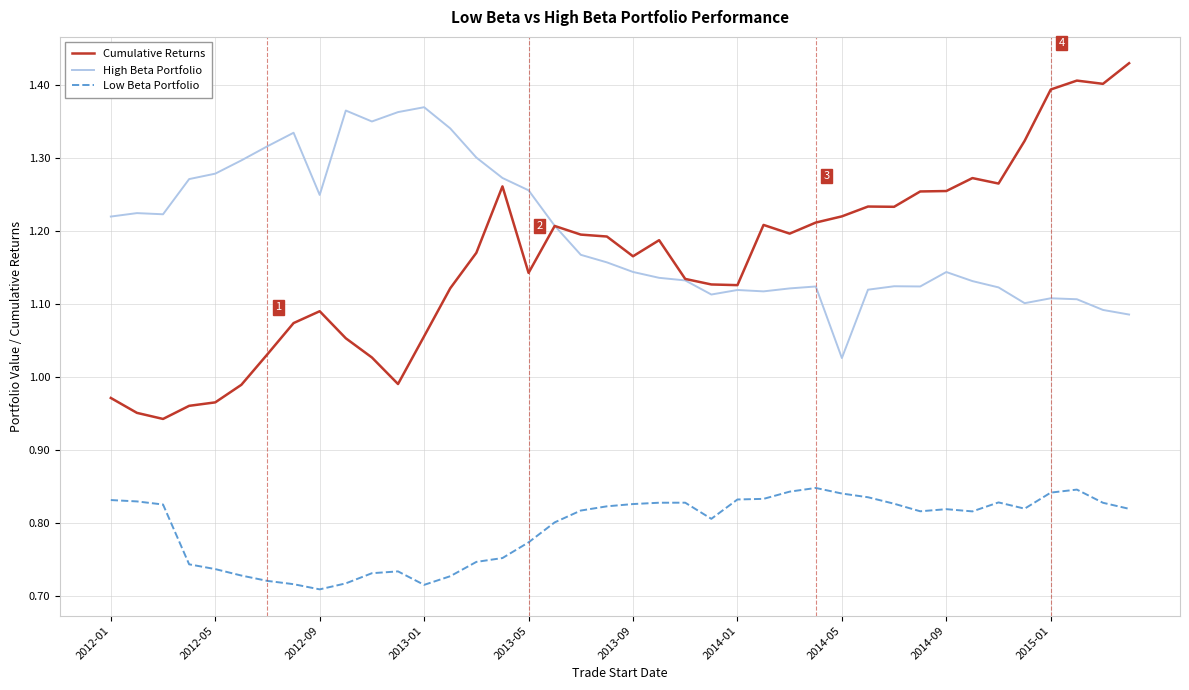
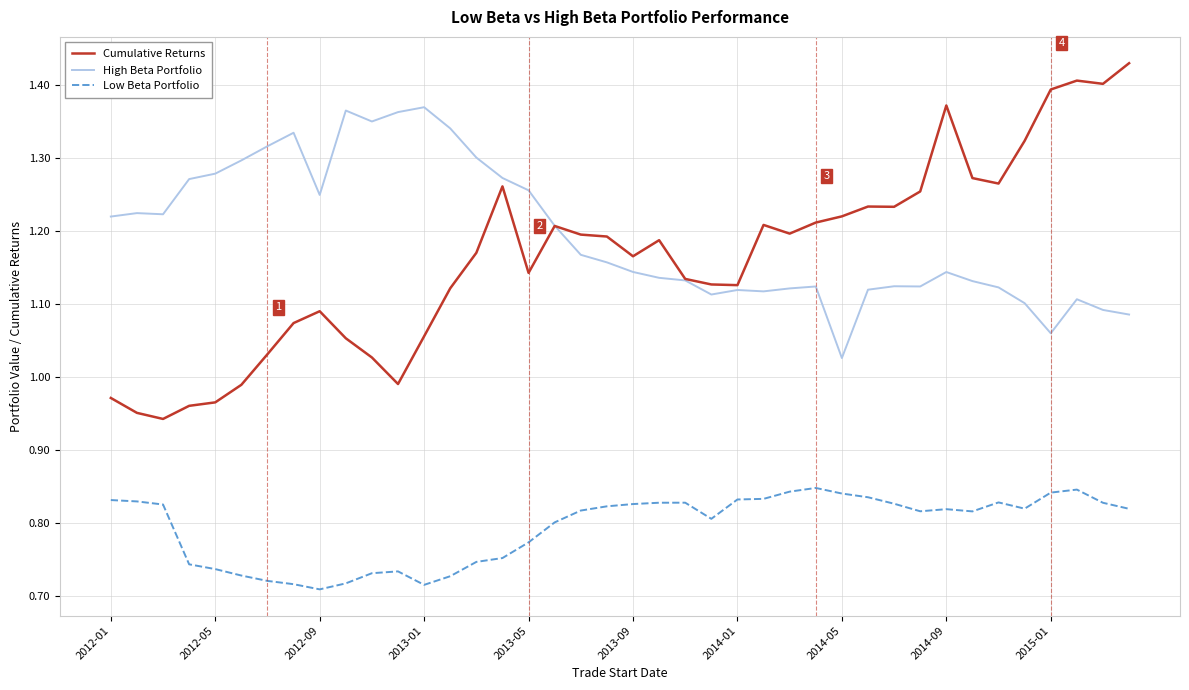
Cumulative Returns, 2014-09: 1.25 -> 1.37
High Beta Portfolio, 2015-01: 1.11 -> 1.06
